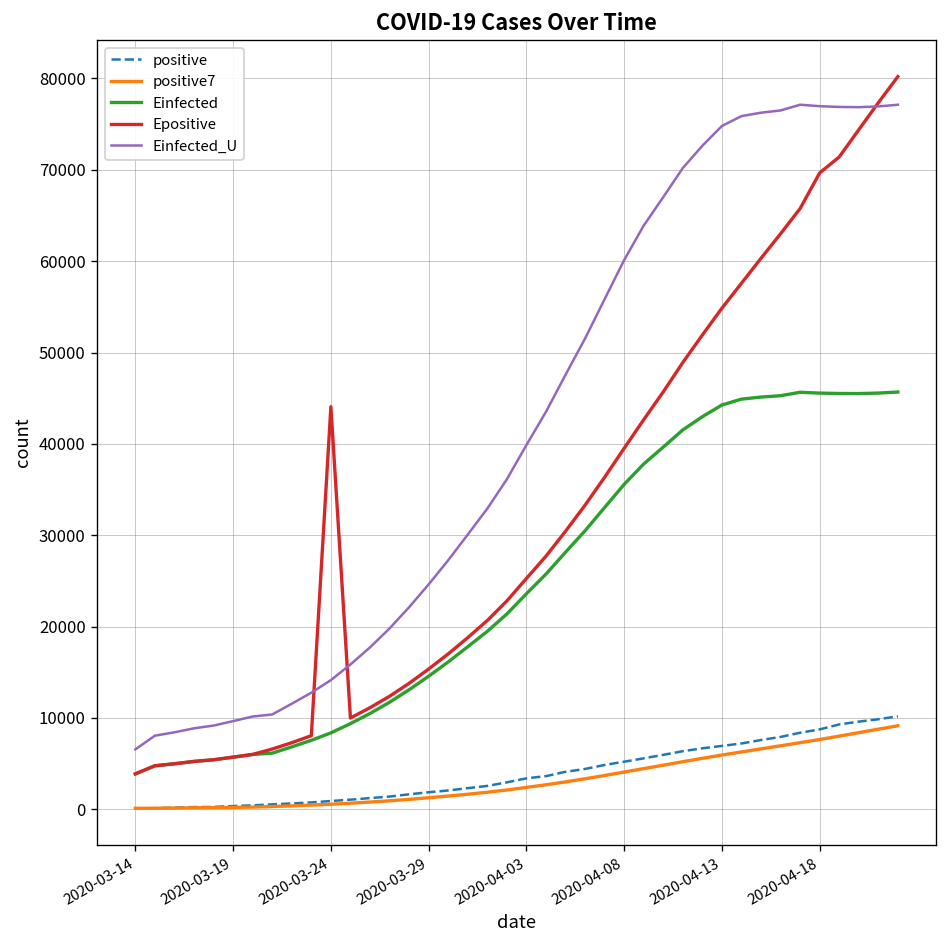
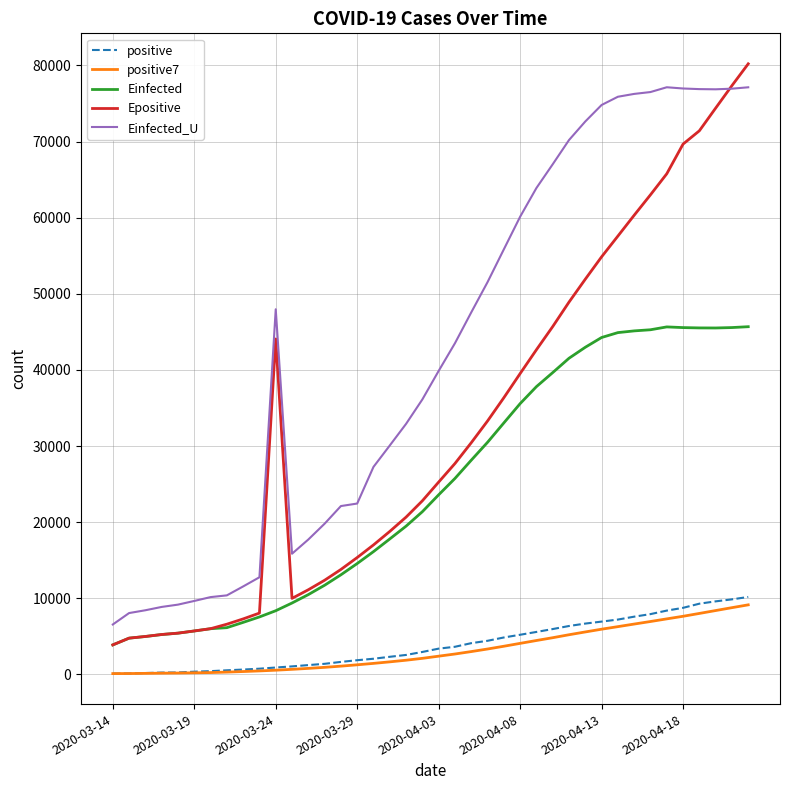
Einfected_U, 2020-03-24: 14000 -> 48000
Einfected_U, 2020-03-29: 25000 -> 22000
